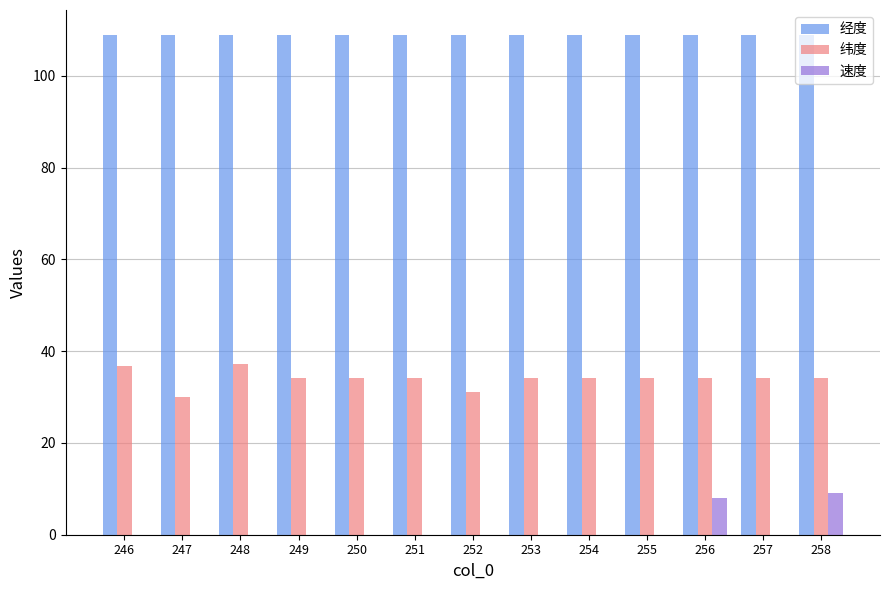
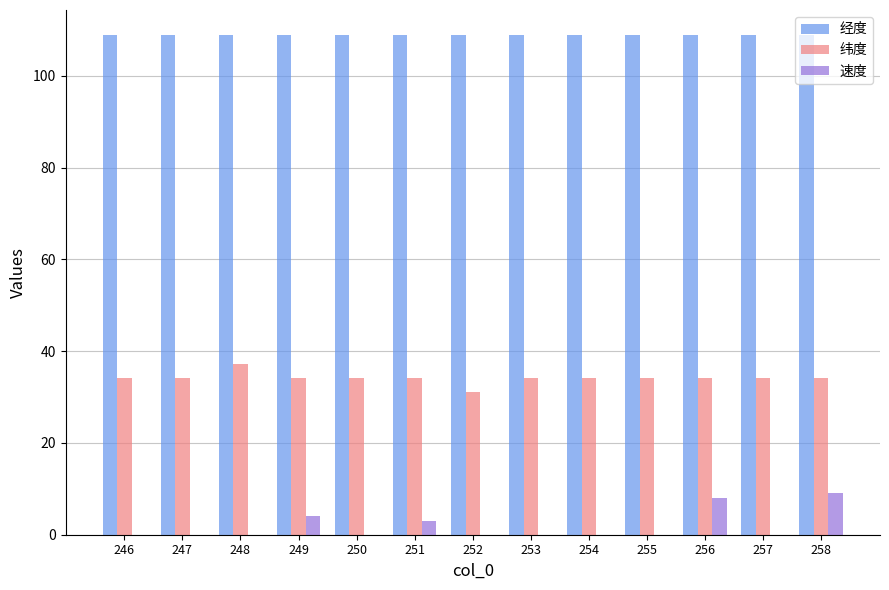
纬度, 246: 37 -> 34
纬度, 247: 30 -> 34
速度, 249: 0 -> 4
速度, 251: 0 -> 3
